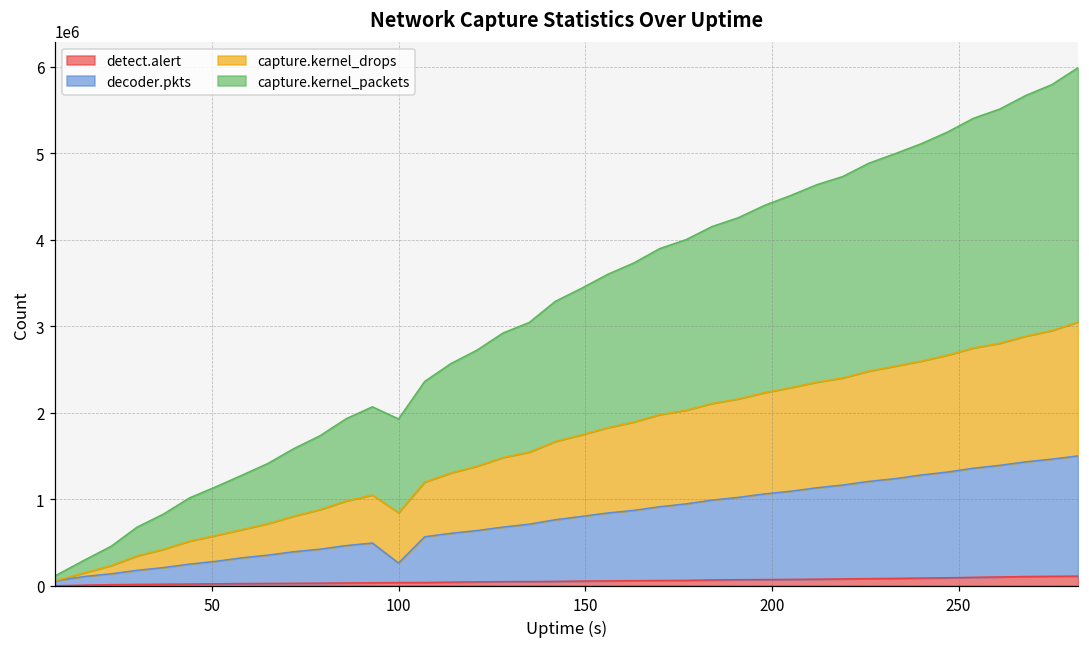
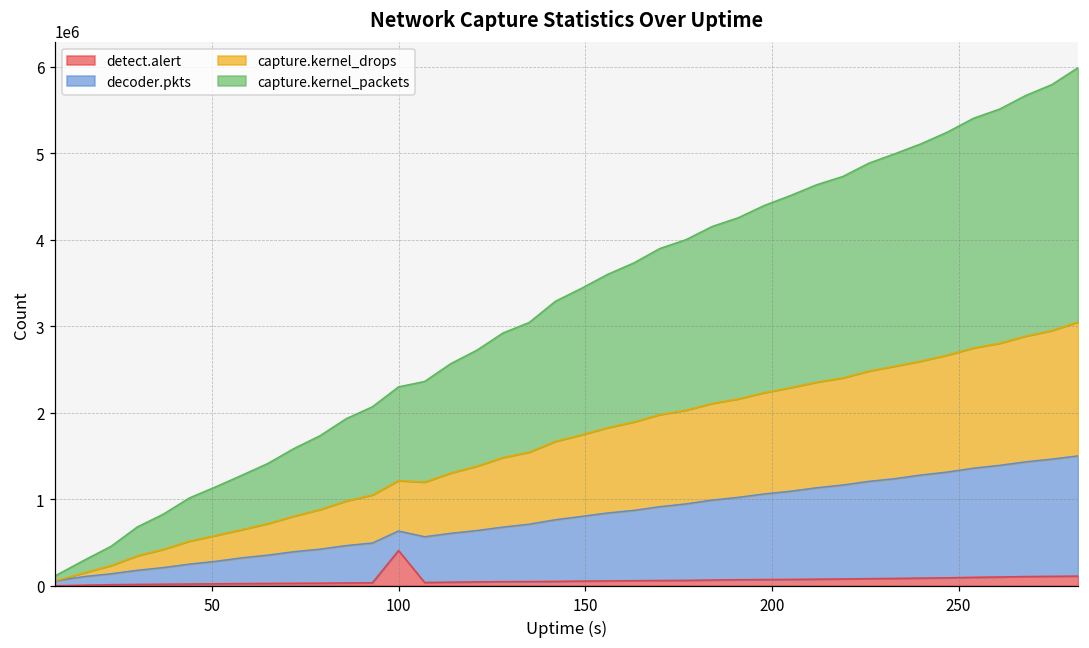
detect.alert, 100: 0 -> 400000
